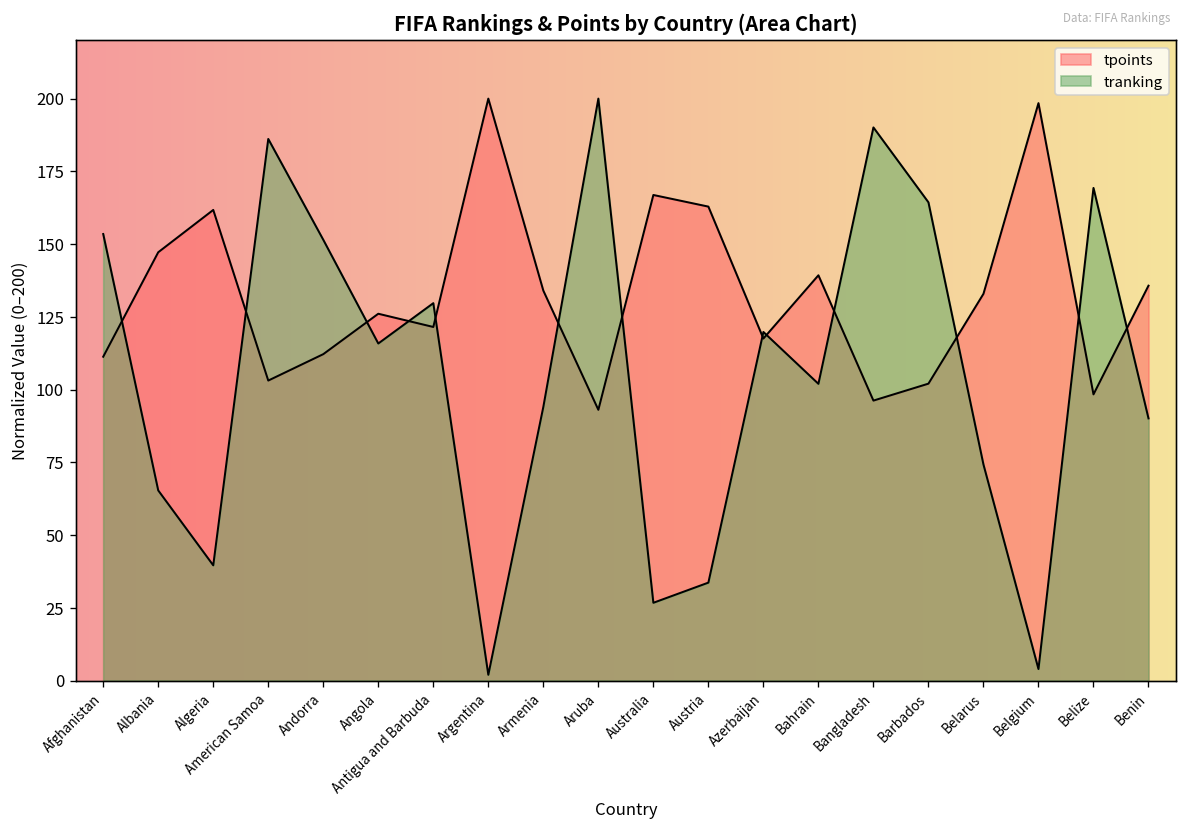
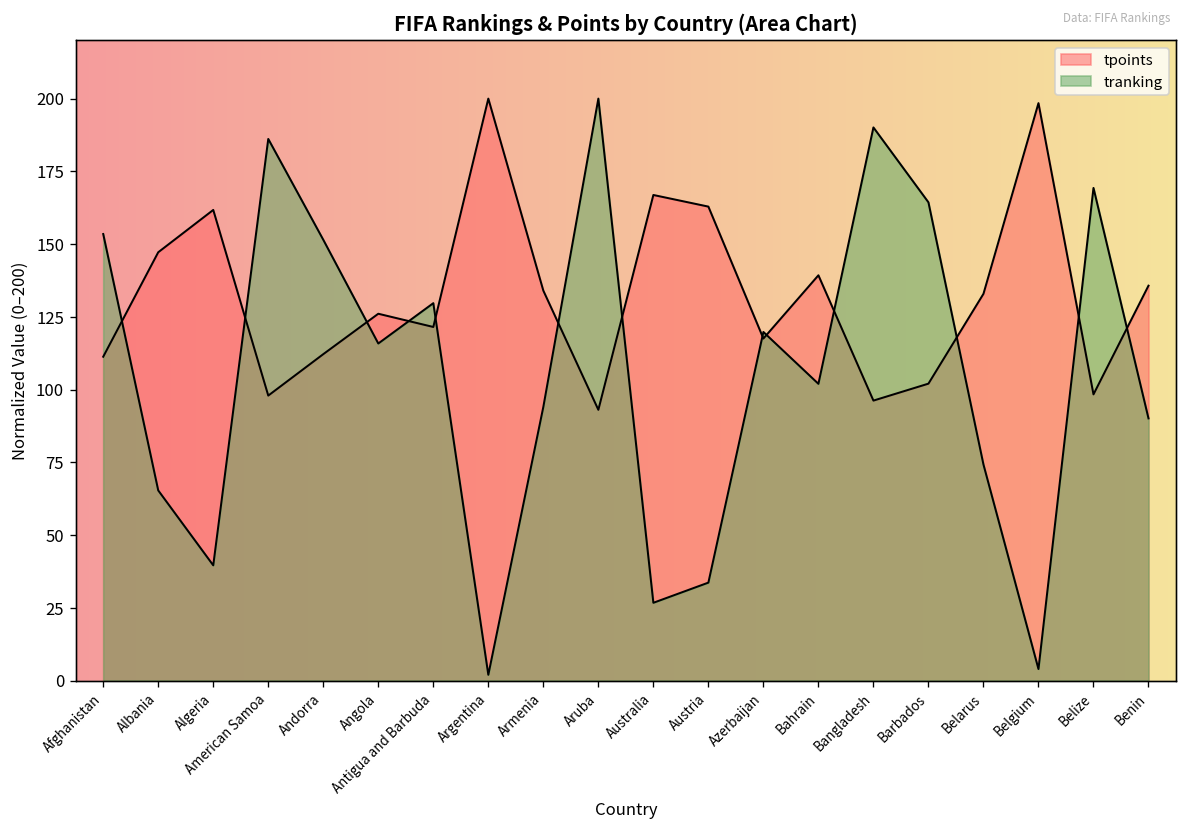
tpoints, American Samoa: 103 -> 98
